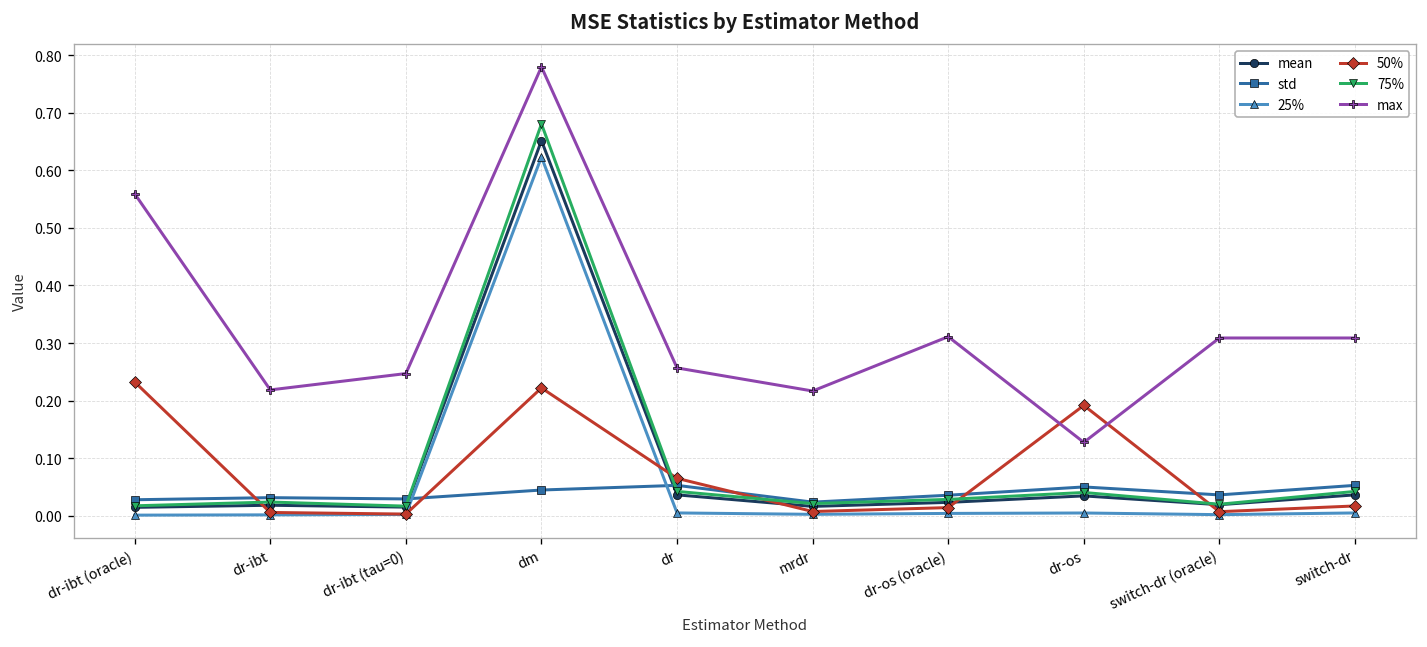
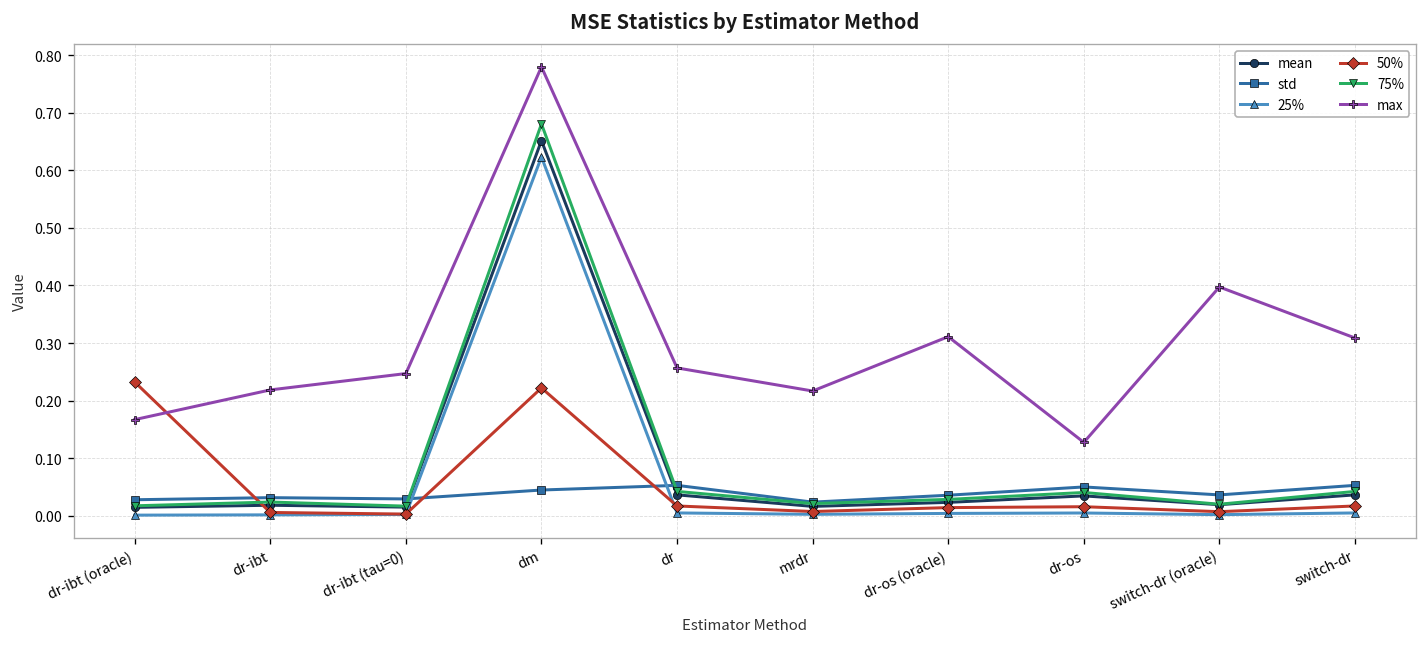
max, dr-ibt (oracle): 0.56 -> 0.17
50%, dr: 0.06 -> 0.02
50%, dr-os: 0.19 -> 0.02
max, switch-dr (oracle): 0.31 -> 0.40
